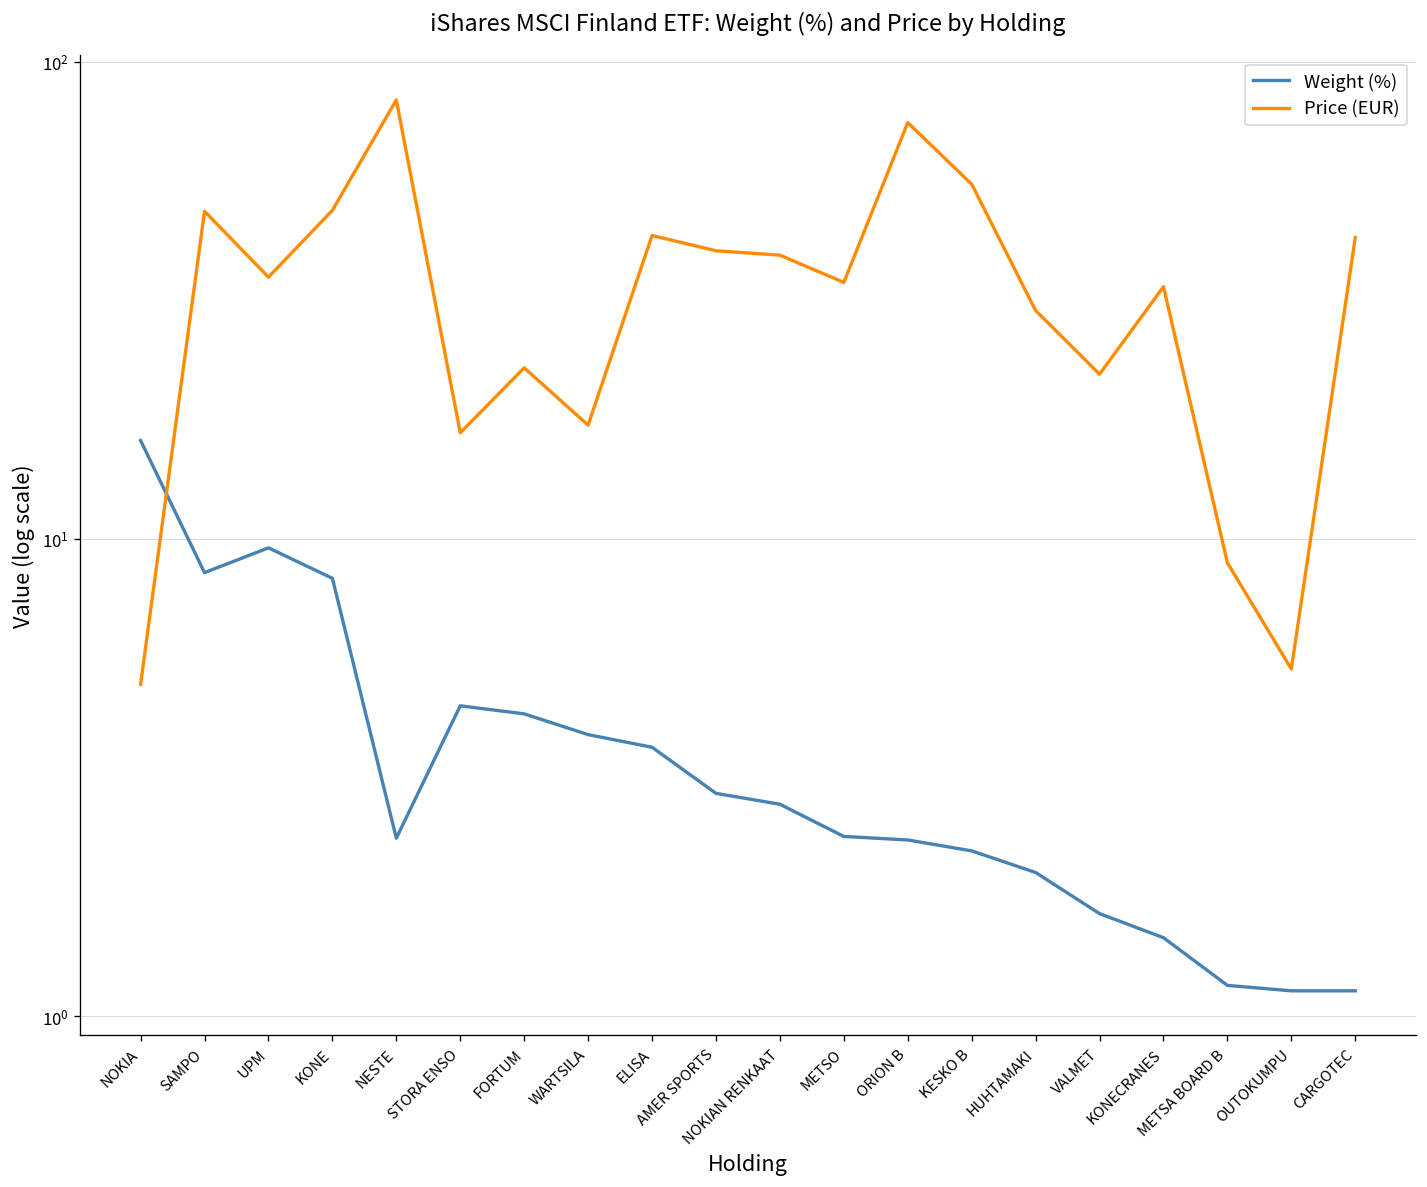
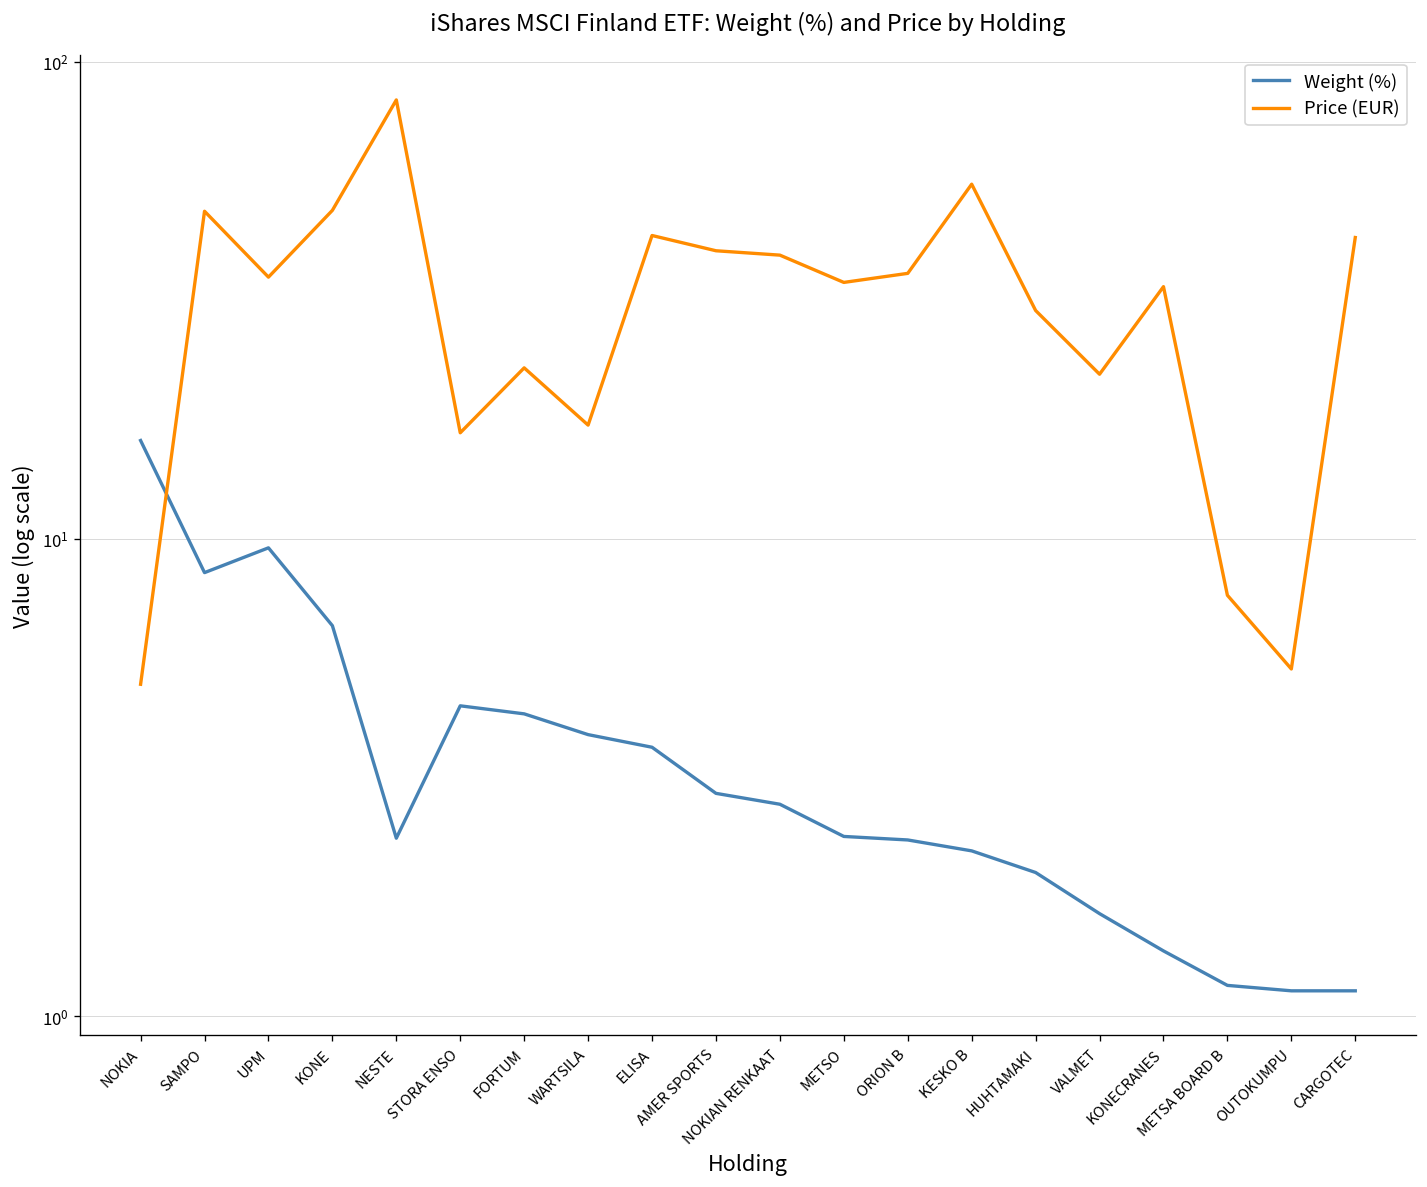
Weight (%), KONE: 8.3 -> 6.6
Price (EUR), ORION B: 75 -> 36
Weight (%), KONECRANES: 1.46 -> 1.37
Price (EUR), METSA BOARD B: 8.9 -> 7.6
